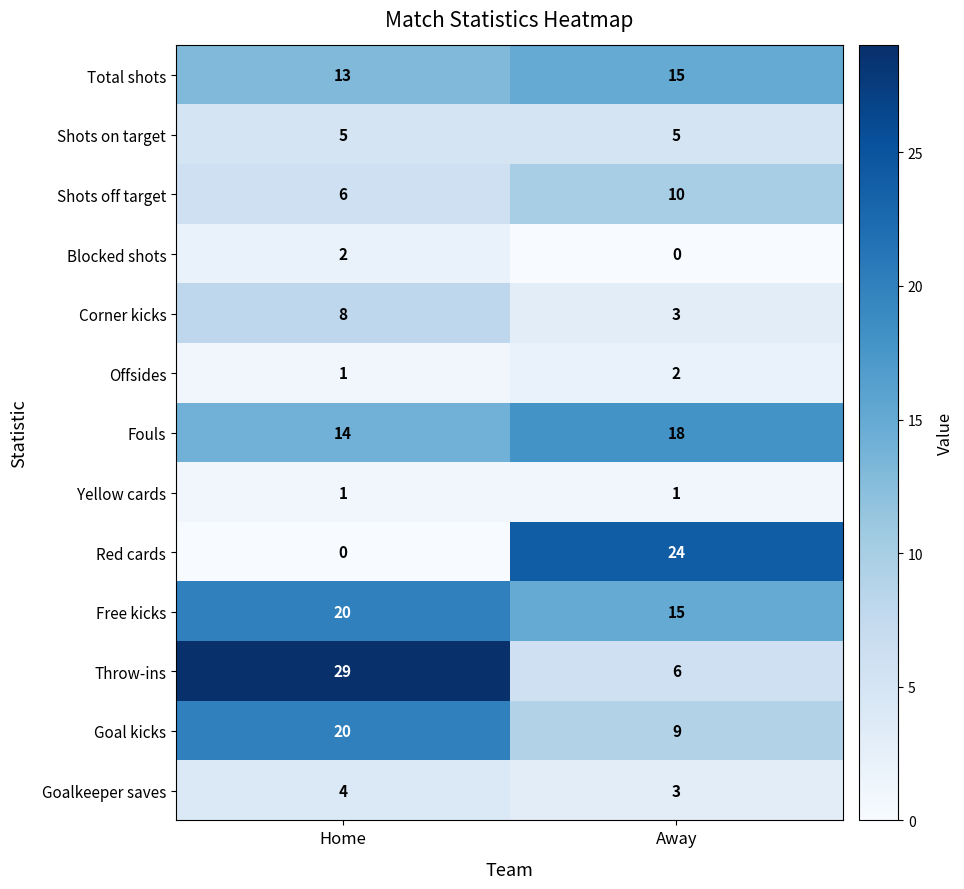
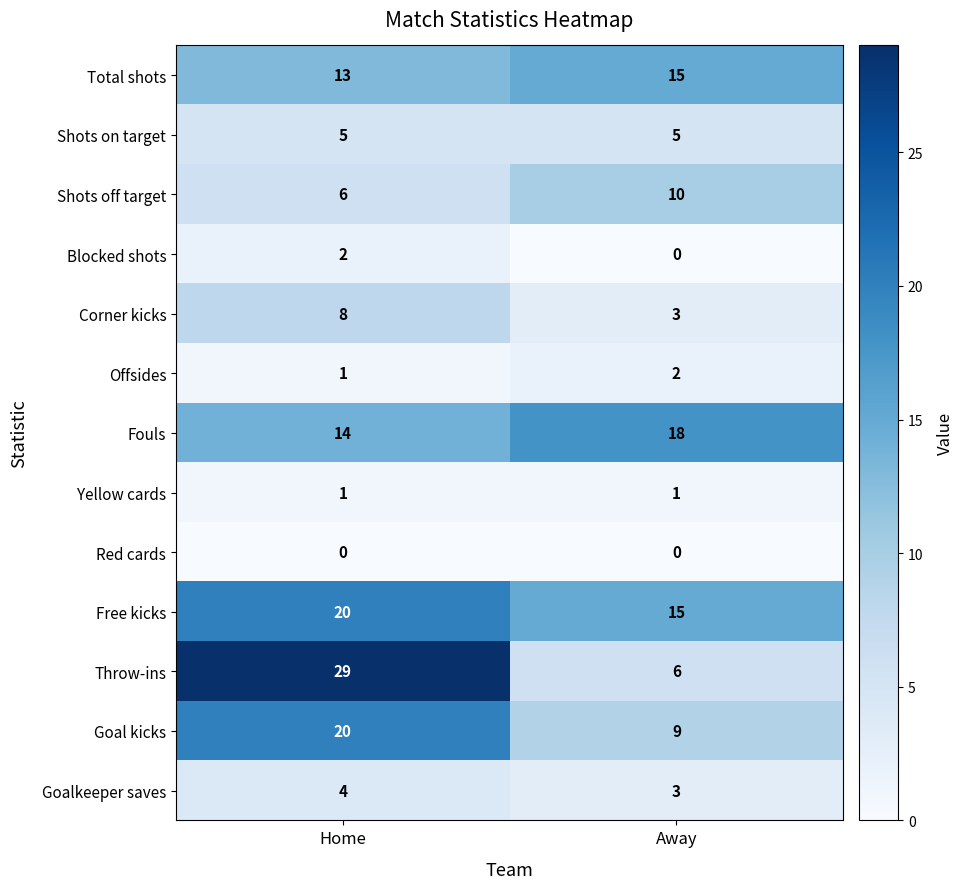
Red cards, Away: 24 -> 0
